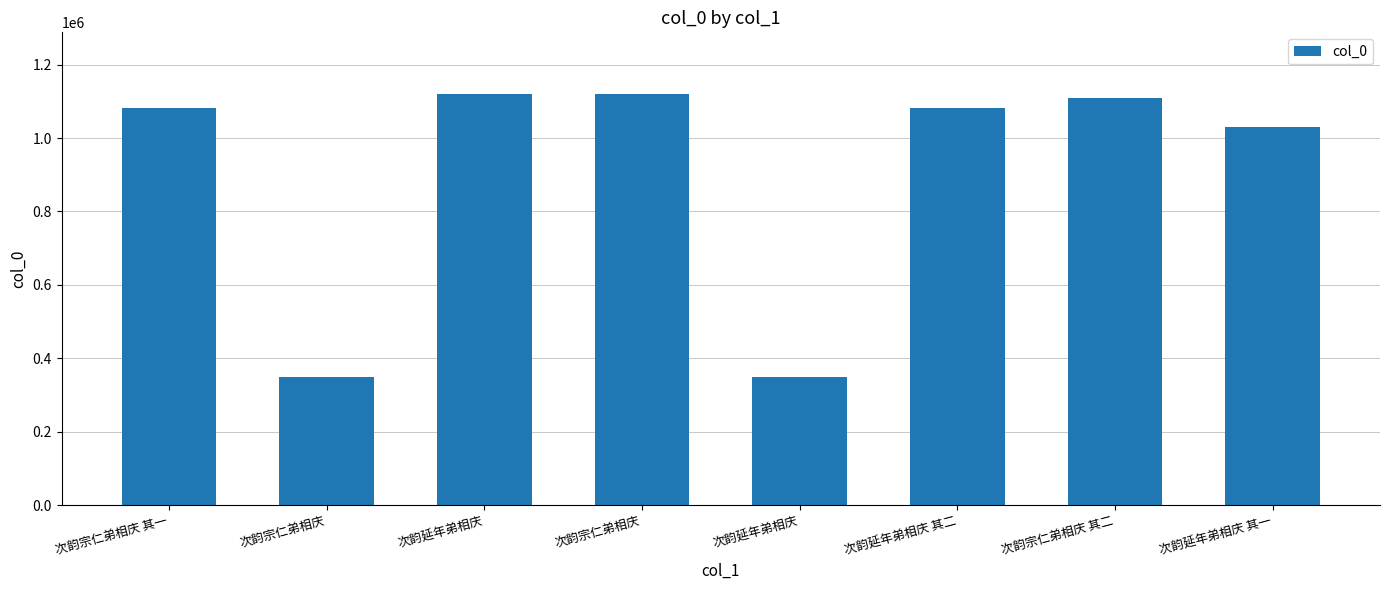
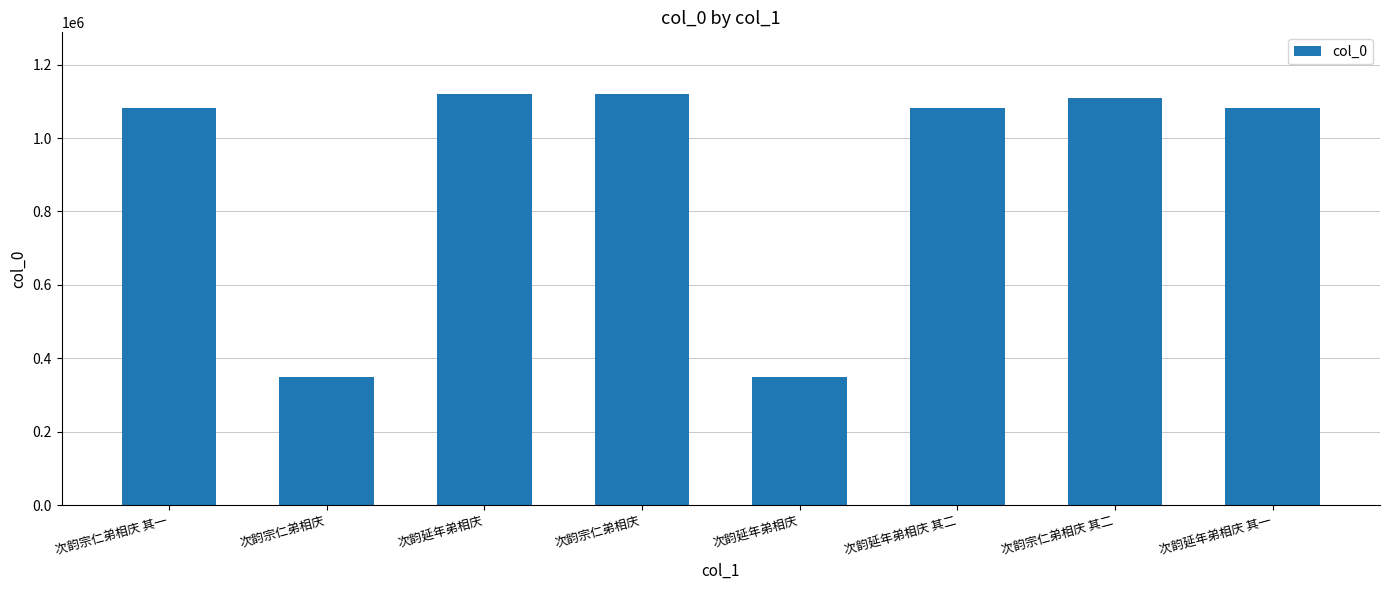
次韵延年弟相庆 其一: 1030000 -> 1080000
